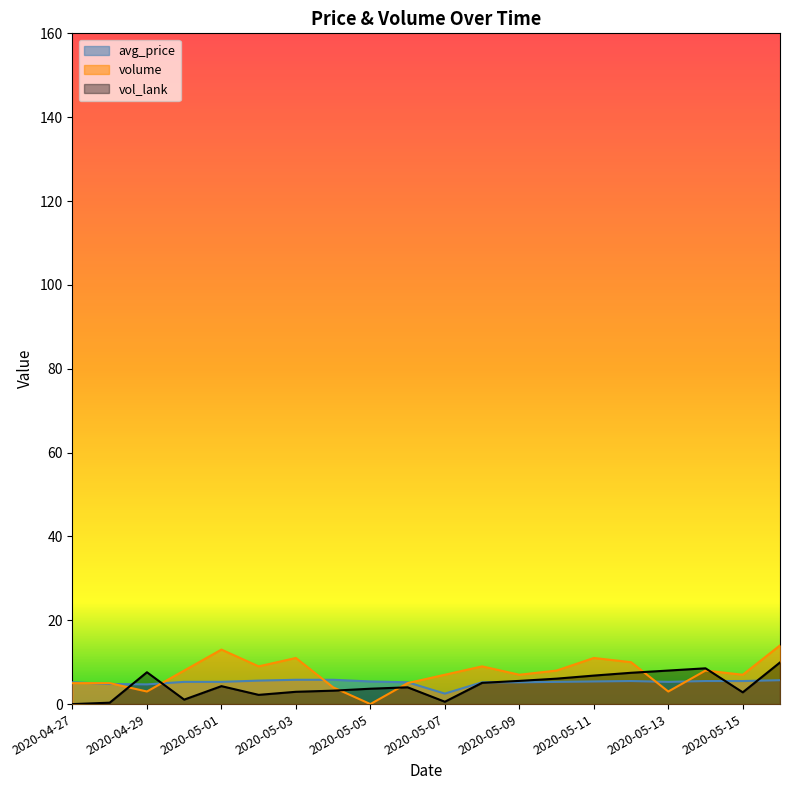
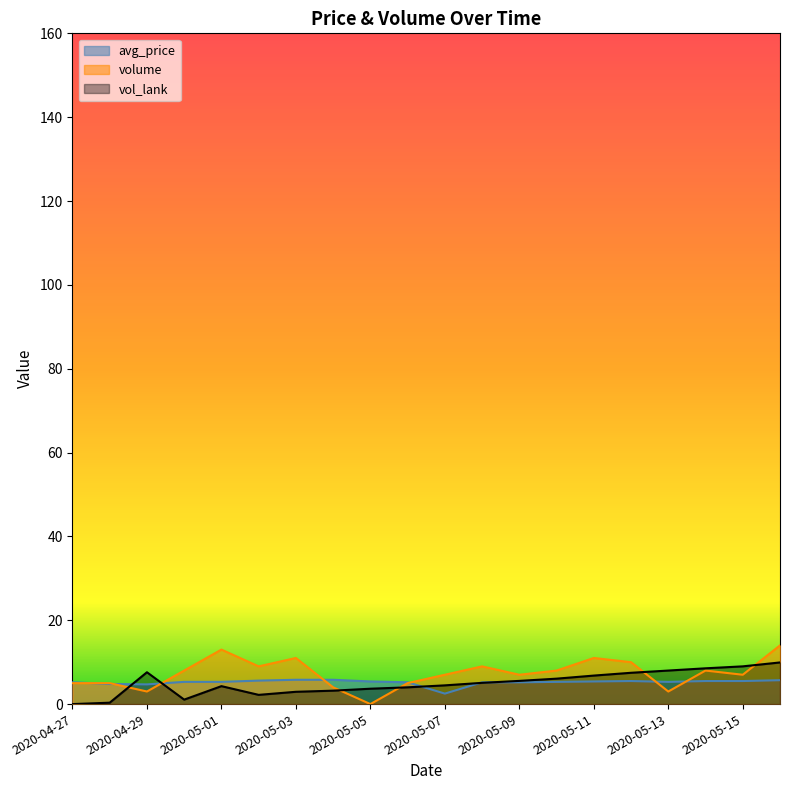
vol_lank, 2020-05-07: 1 -> 4
vol_lank, 2020-05-15: 3 -> 9
